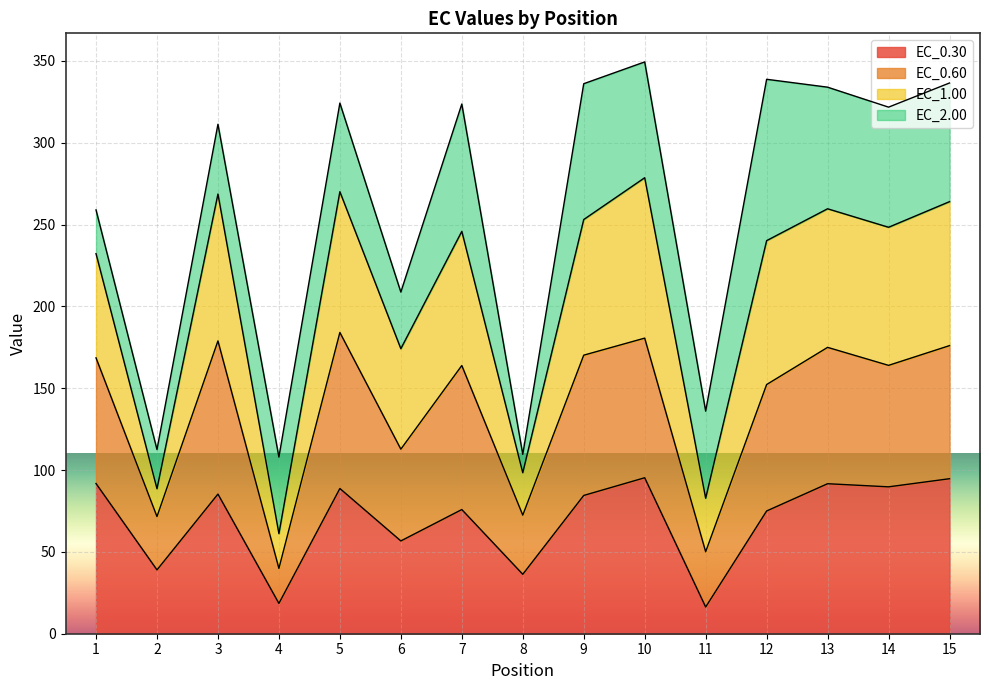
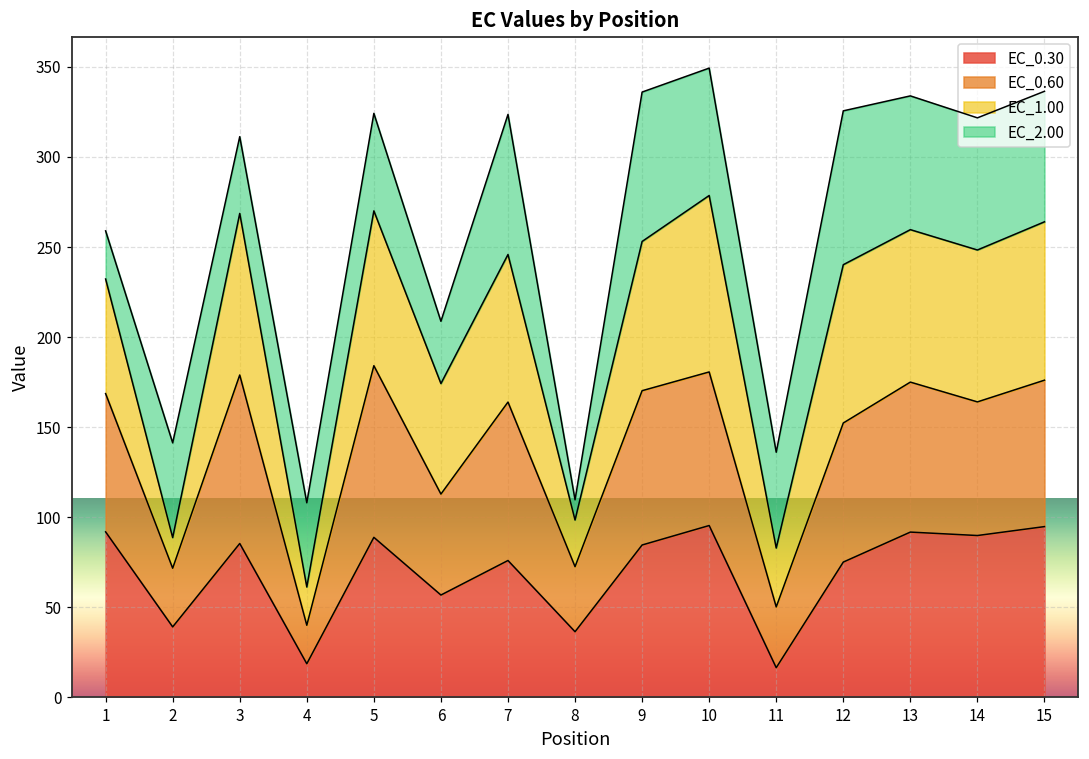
EC_2.00, 2: 24 -> 53
EC_2.00, 12: 99 -> 85
